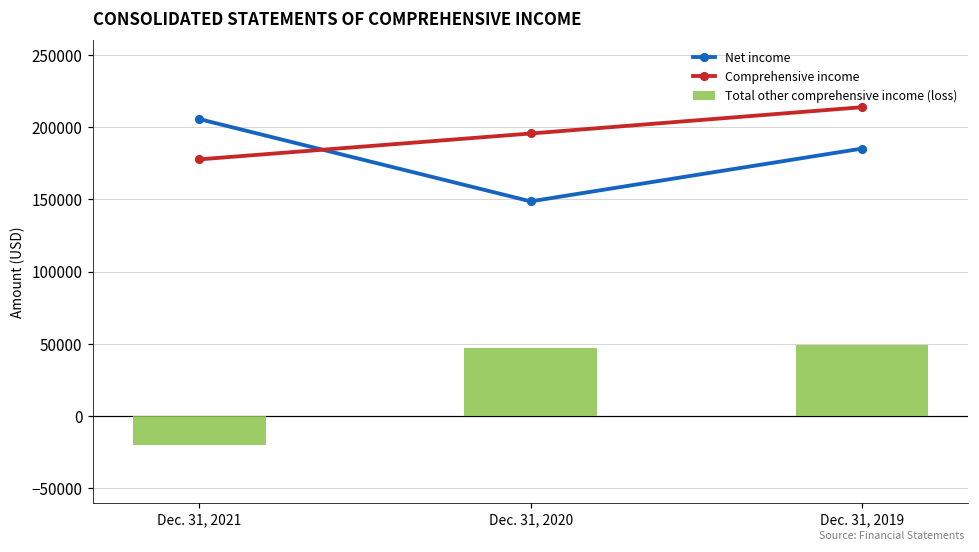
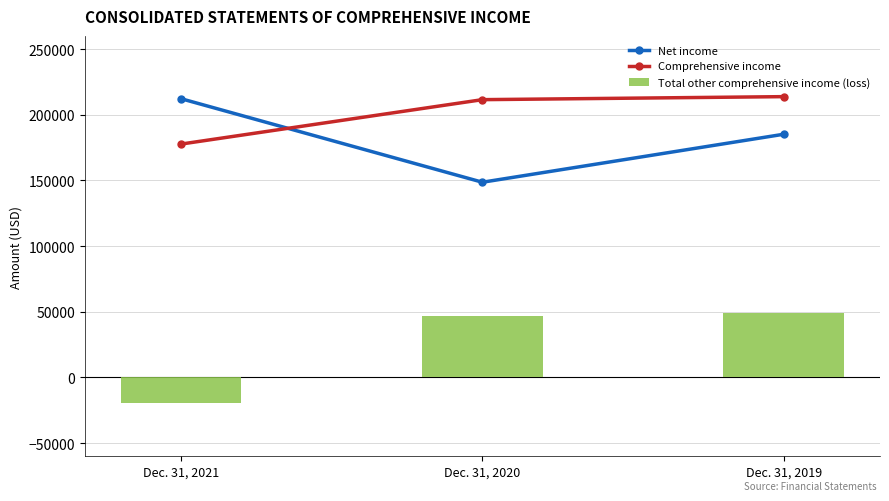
Net income, Dec. 31, 2021: 206000 -> 212000
Comprehensive income, Dec. 31, 2020: 196000 -> 211000
